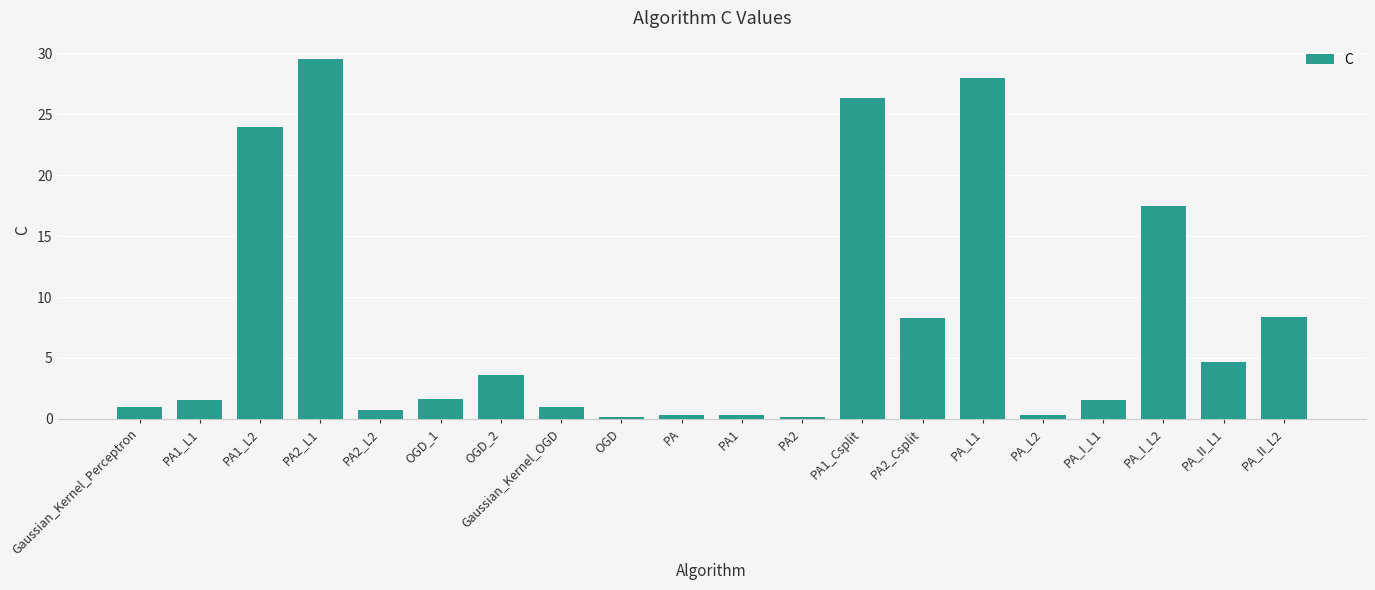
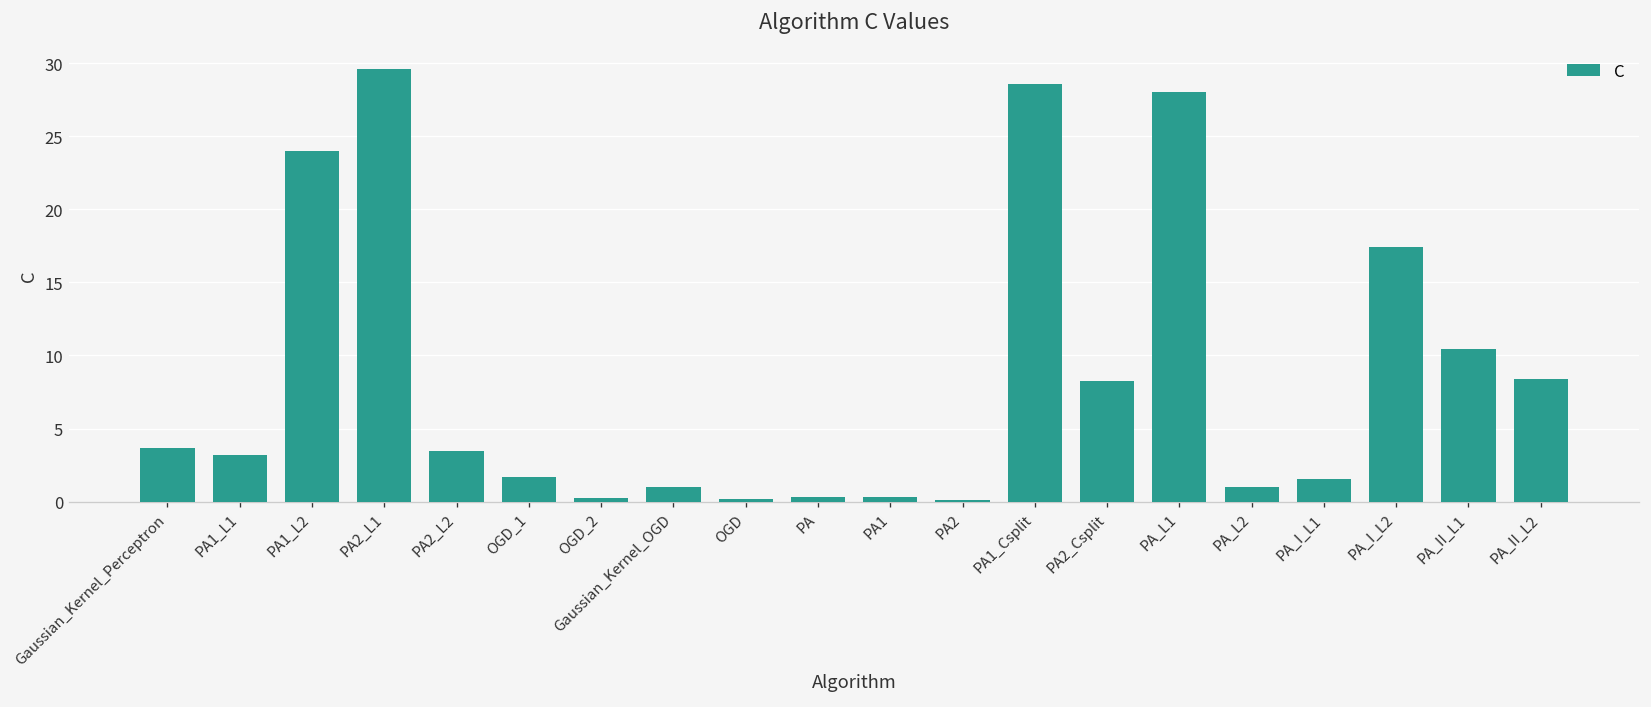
Gaussian_Kernel_Perceptron: 1.0 -> 3.7
PA1_L1: 1.5 -> 3.2
PA2_L2: 0.7 -> 3.5
OGD_2: 3.6 -> 0.2
PA1_Csplit: 26.4 -> 28.6
PA_L2: 0.3 -> 1.0
PA_II_L1: 4.7 -> 10.4
